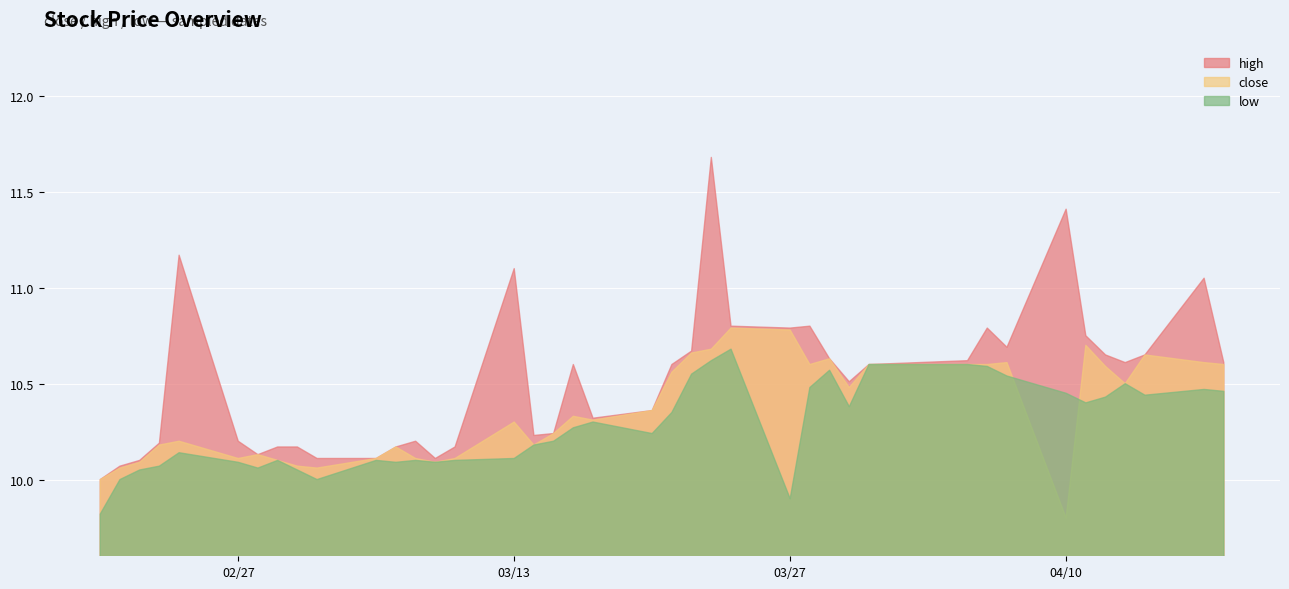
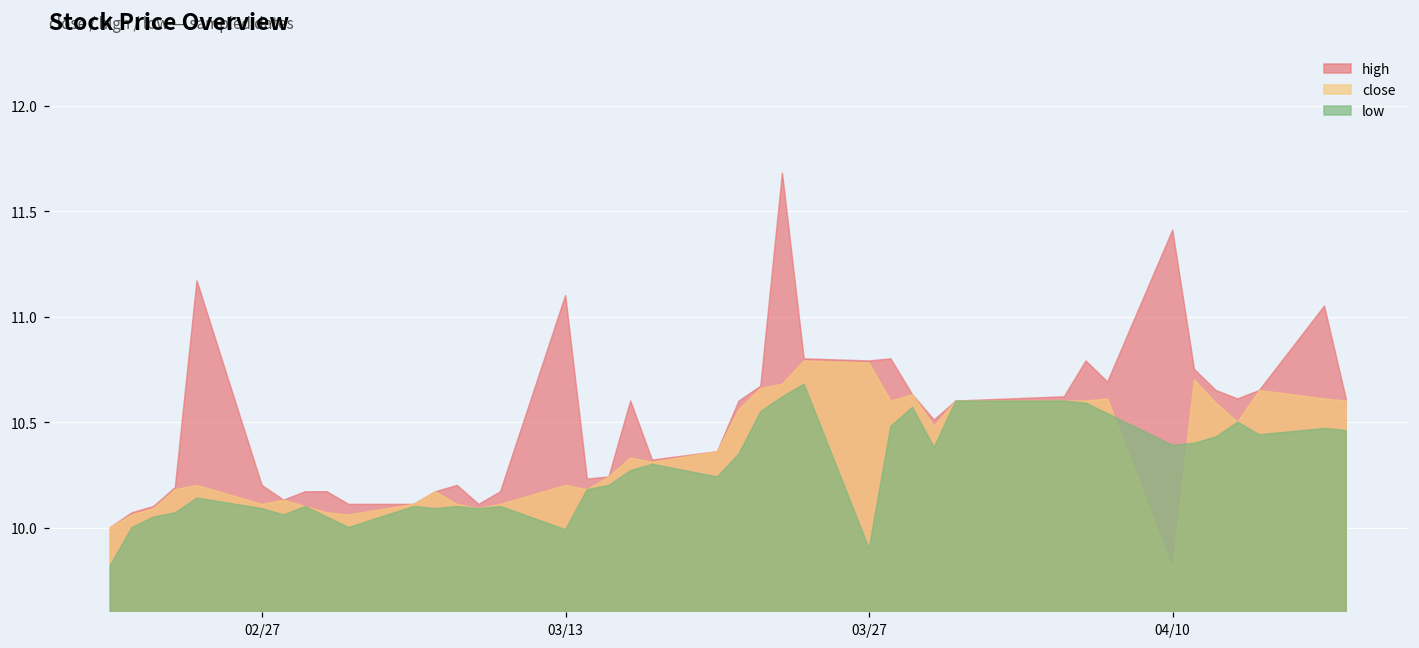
close, 03/13: 10.3 -> 10.2
low, 03/13: 10.11 -> 9.99
low, 04/10: 10.45 -> 10.39
